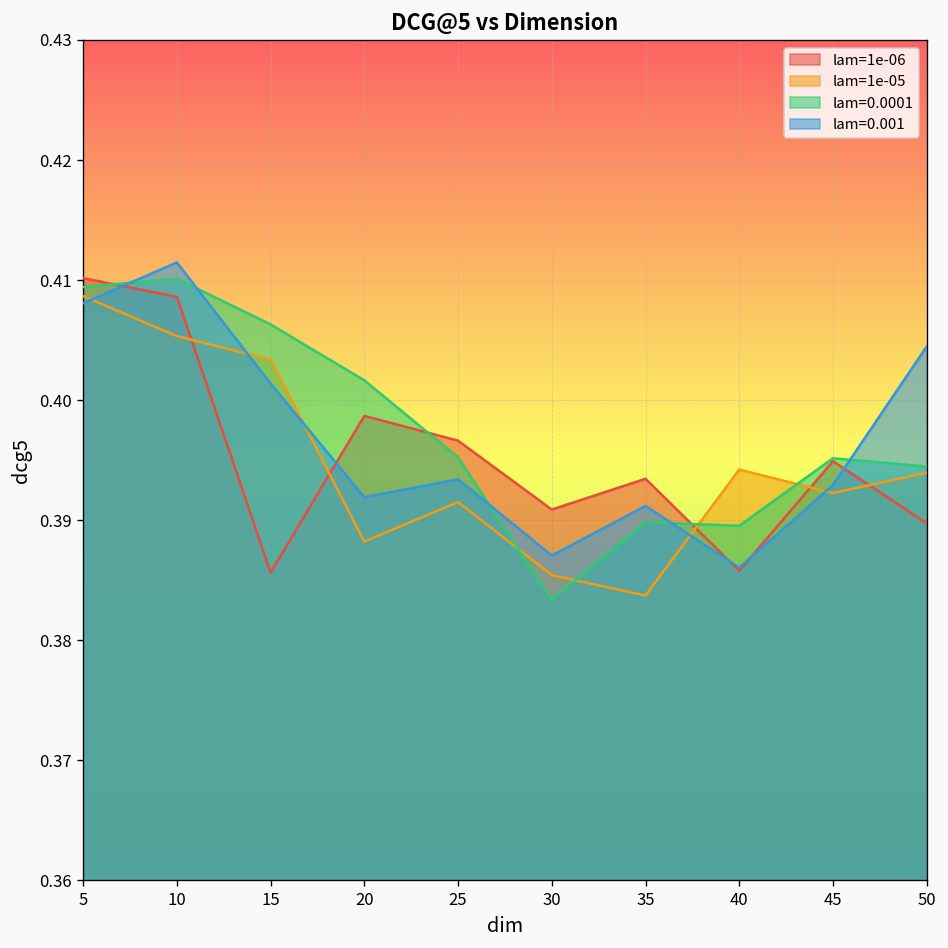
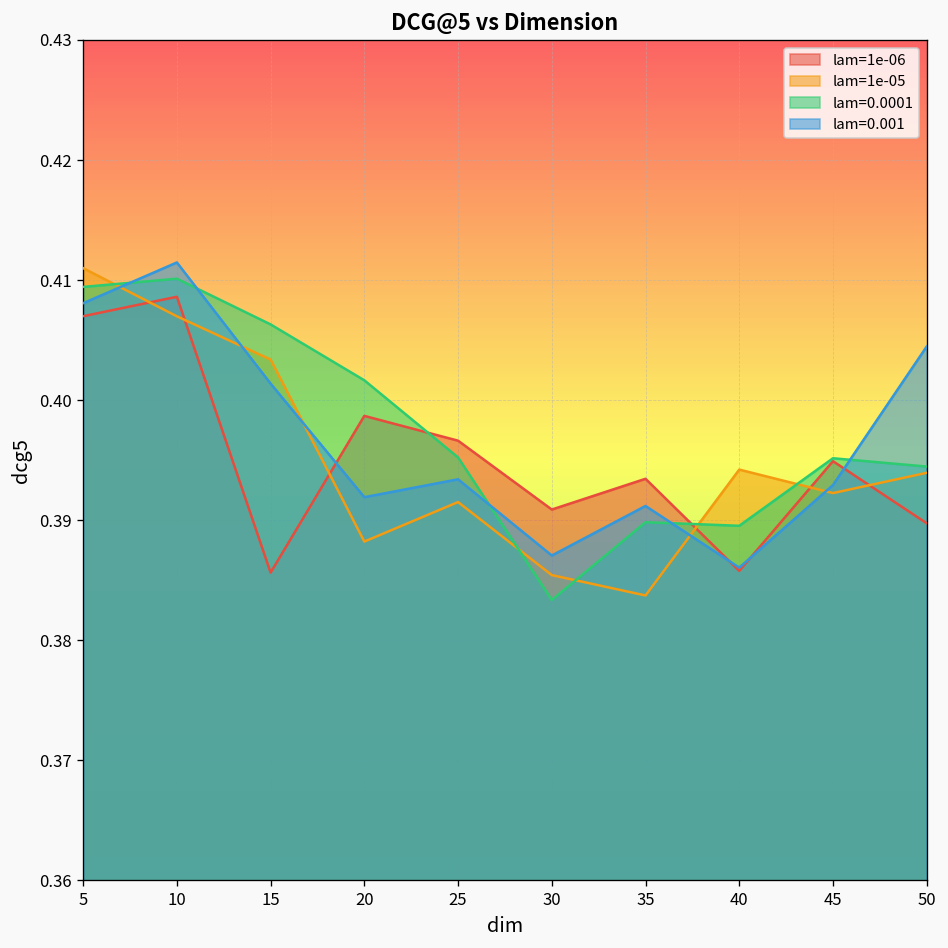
lam=1e-06, 5: 0.4102 -> 0.4070
lam=1e-05, 5: 0.4087 -> 0.4110
lam=1e-05, 10: 0.4053 -> 0.4070
